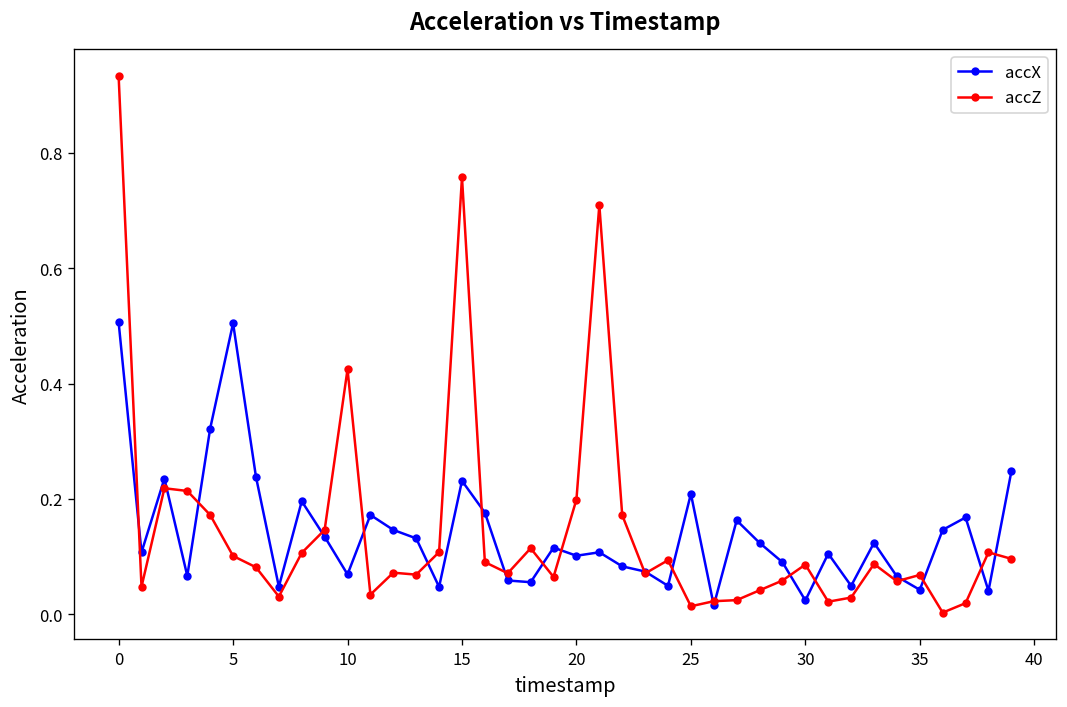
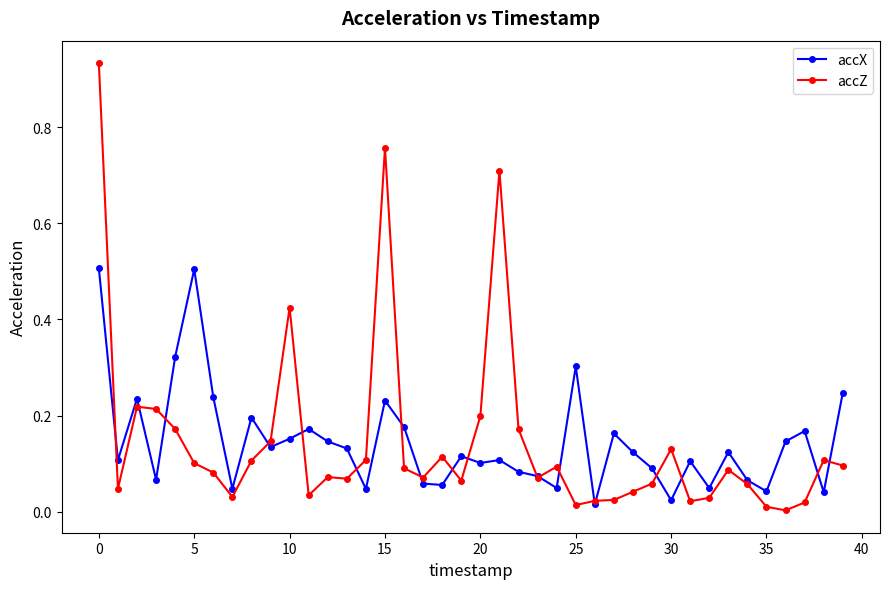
accX, 10: 0.07 -> 0.15
accX, 25: 0.21 -> 0.30
accZ, 30: 0.09 -> 0.13
accZ, 35: 0.07 -> 0.01
